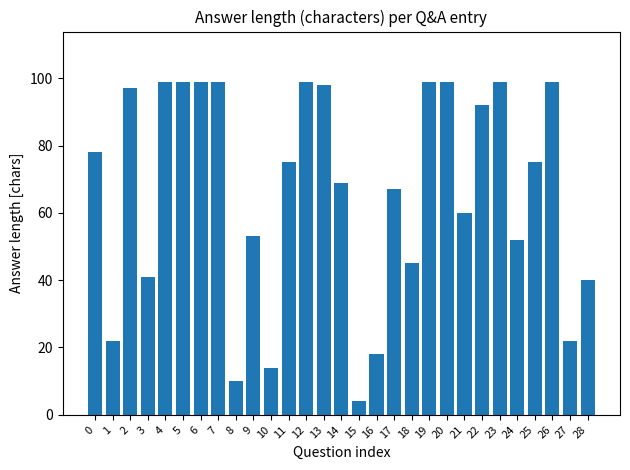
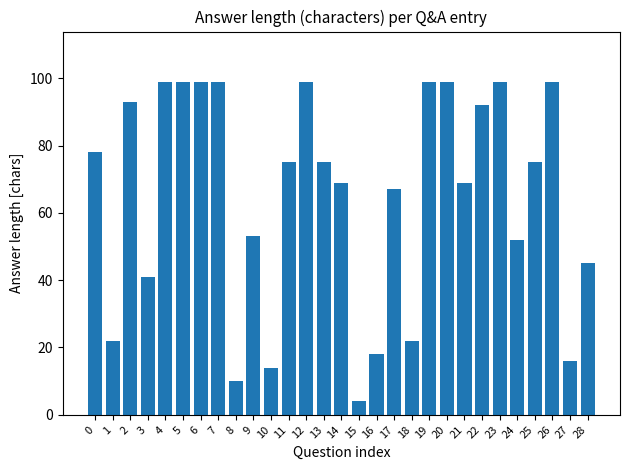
2: 97 -> 93
13: 98 -> 75
18: 45 -> 22
21: 60 -> 69
27: 22 -> 16
28: 40 -> 45
